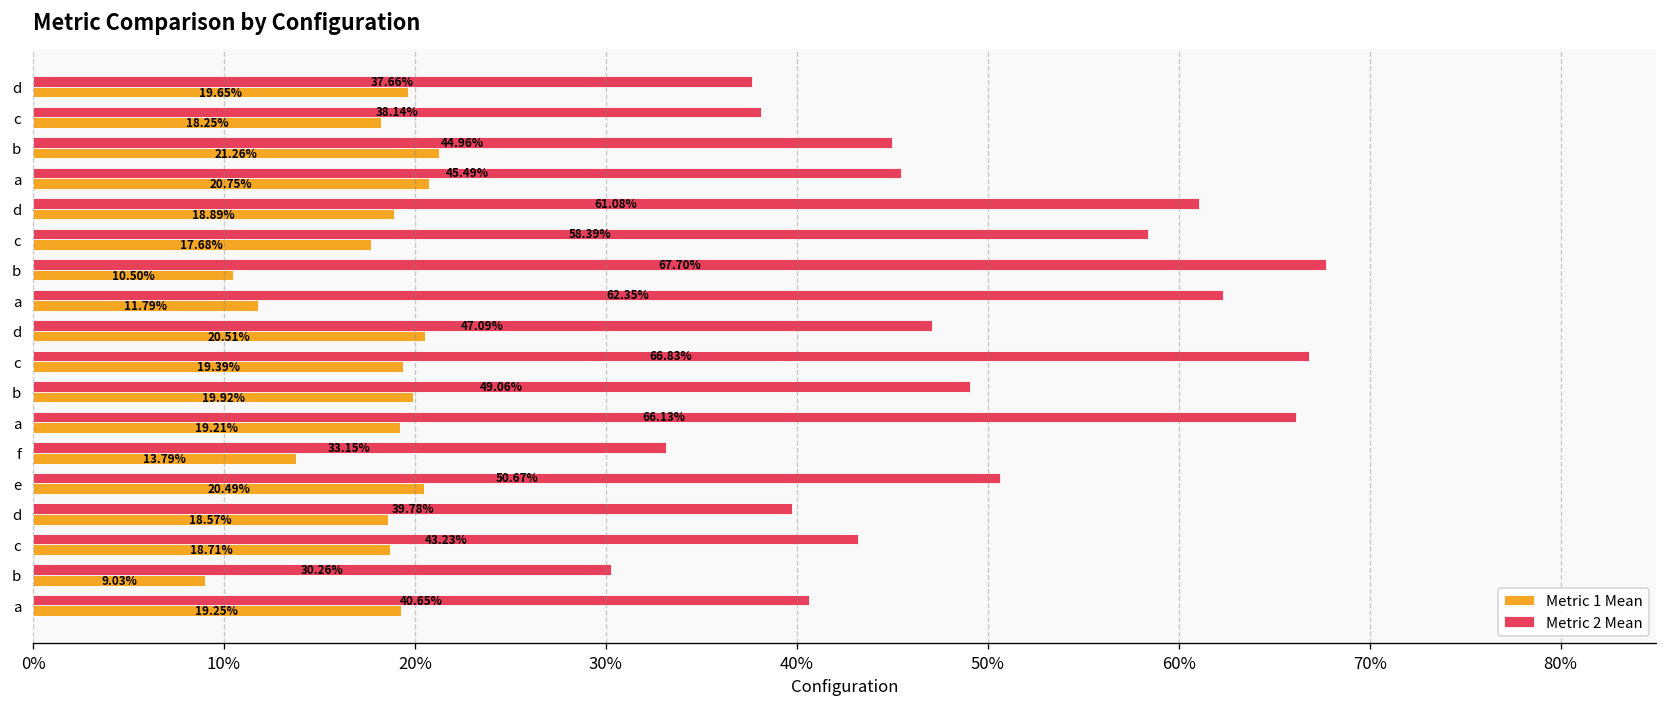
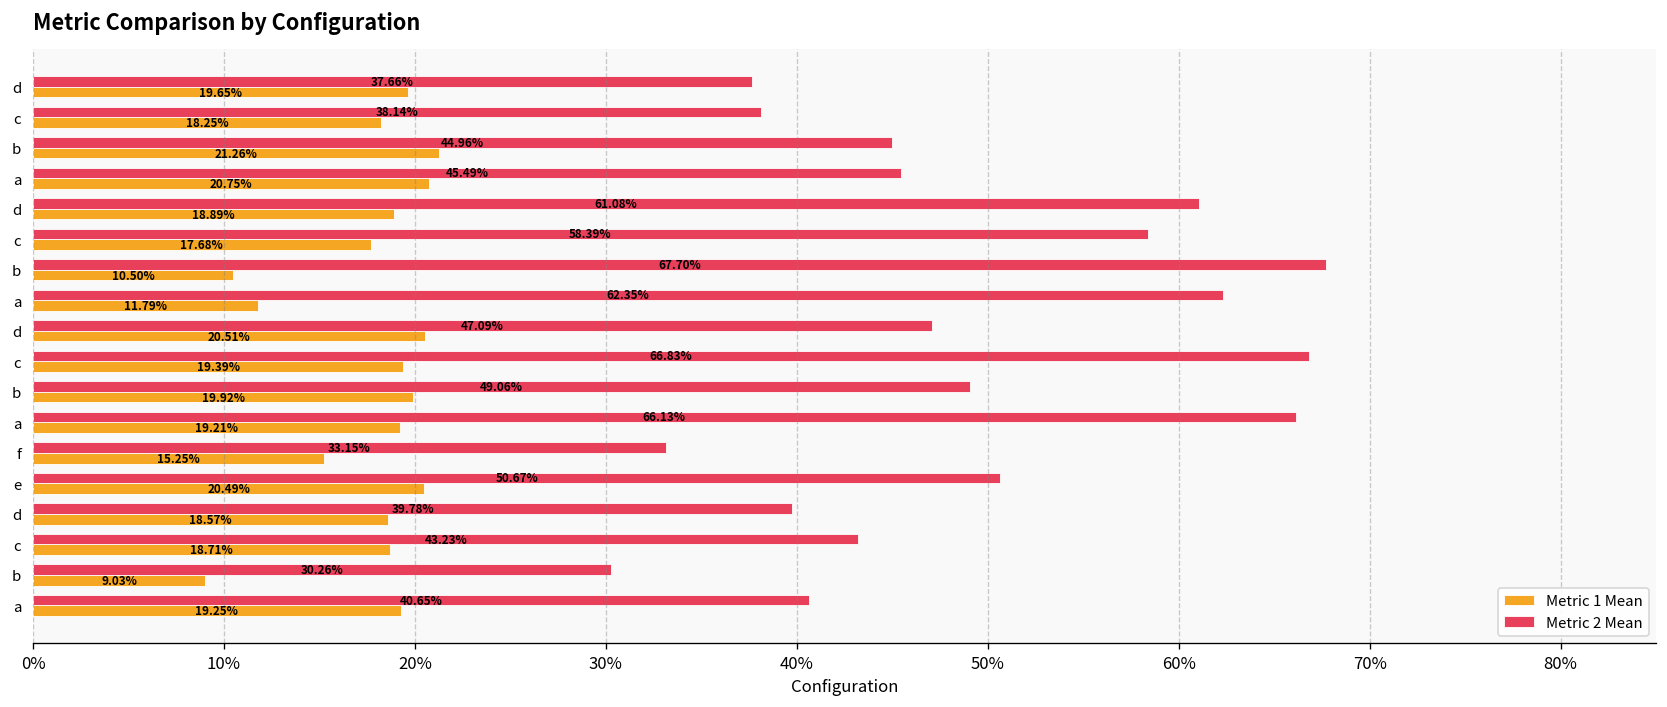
Metric 1 Mean, f: 13.79% -> 15.25%
